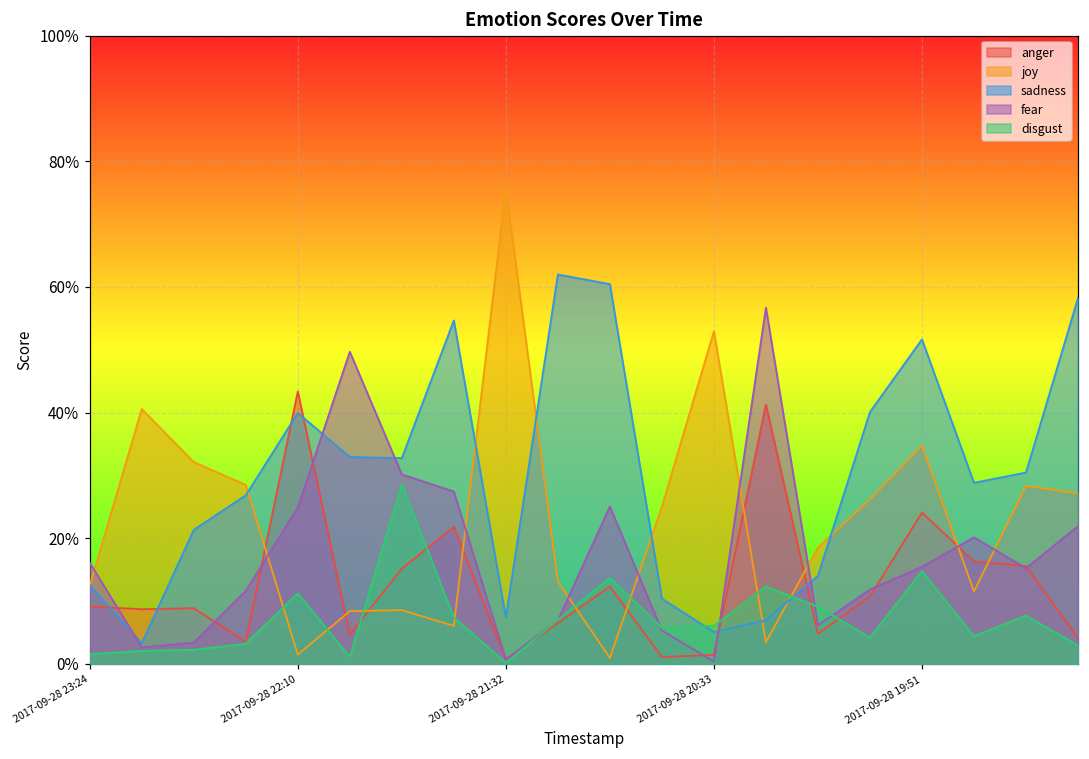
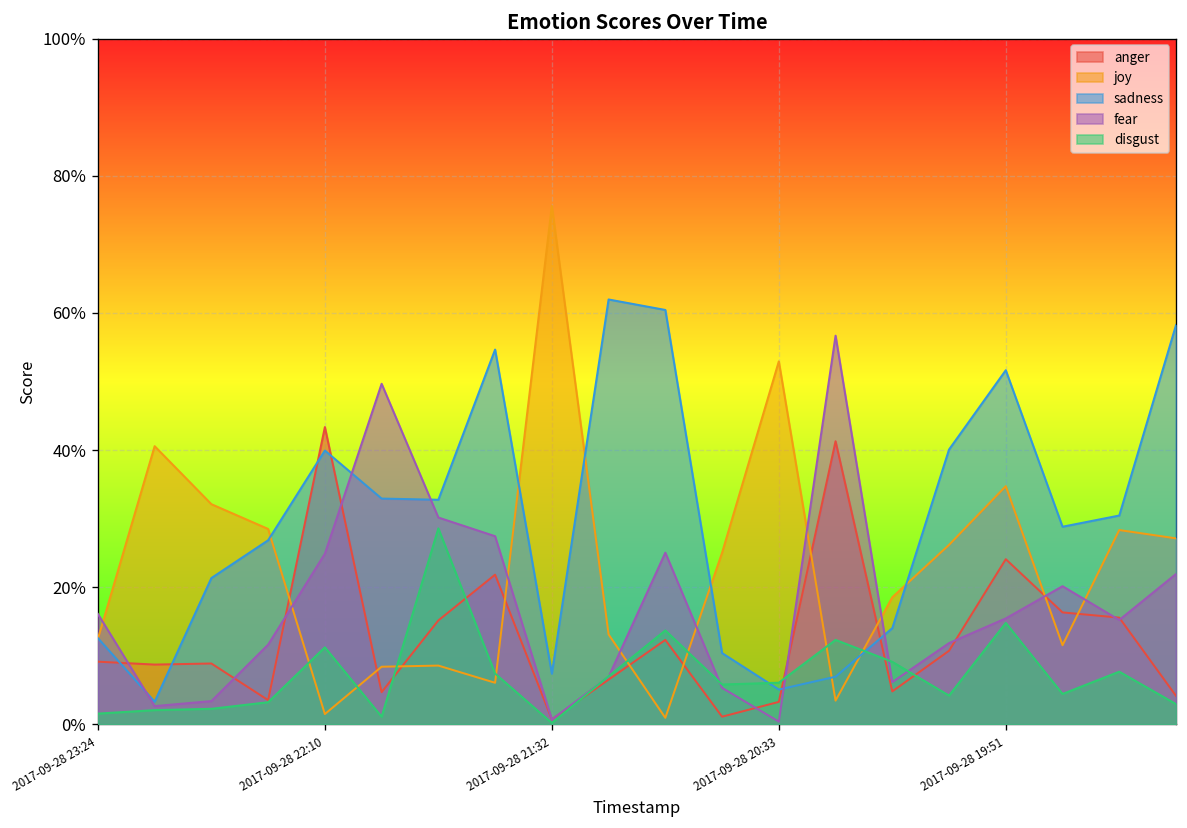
anger, 2017-09-28 20:33: 1% -> 3%
